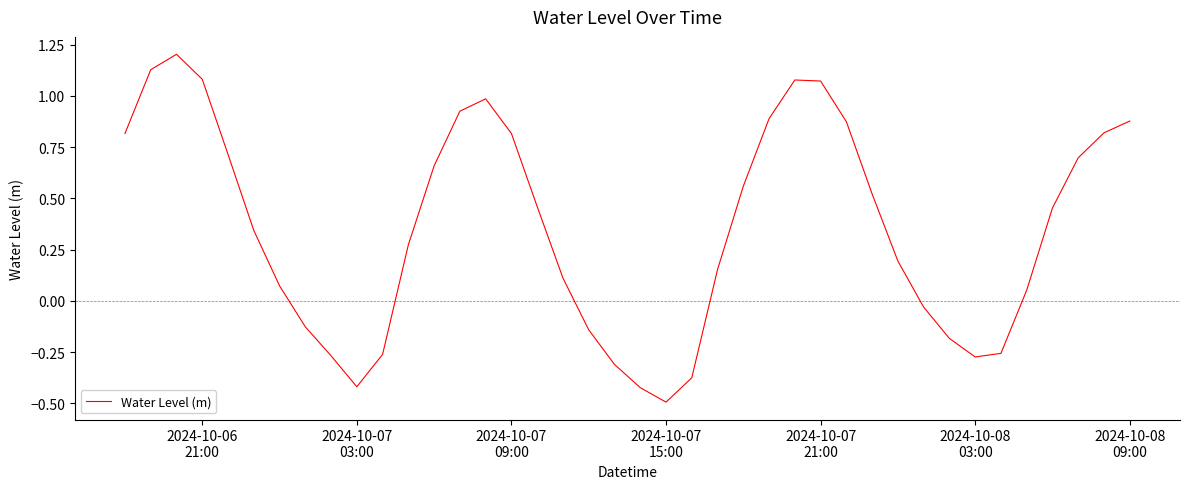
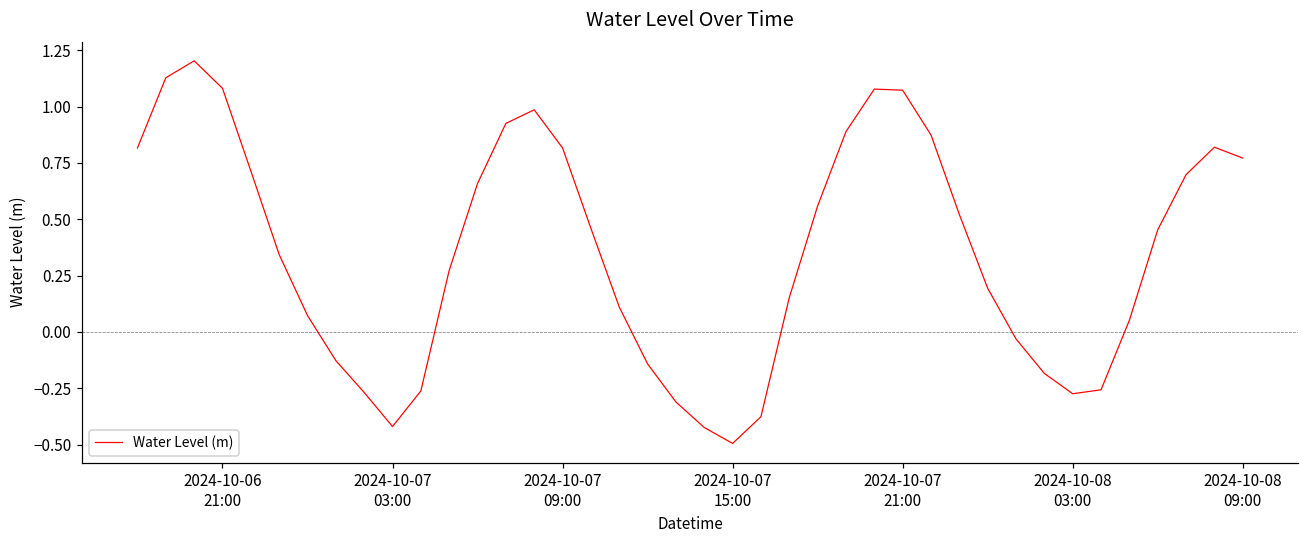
2024-10-08 09:00: 0.88 -> 0.77
